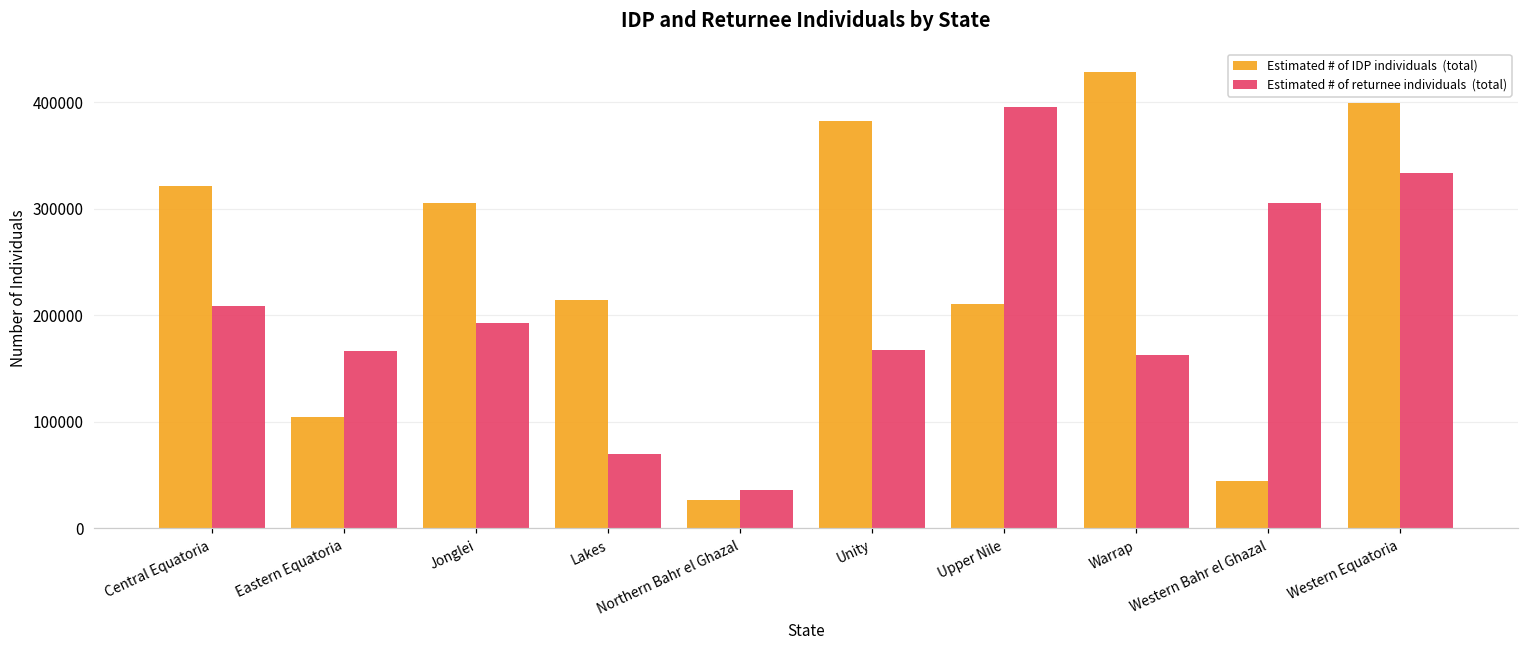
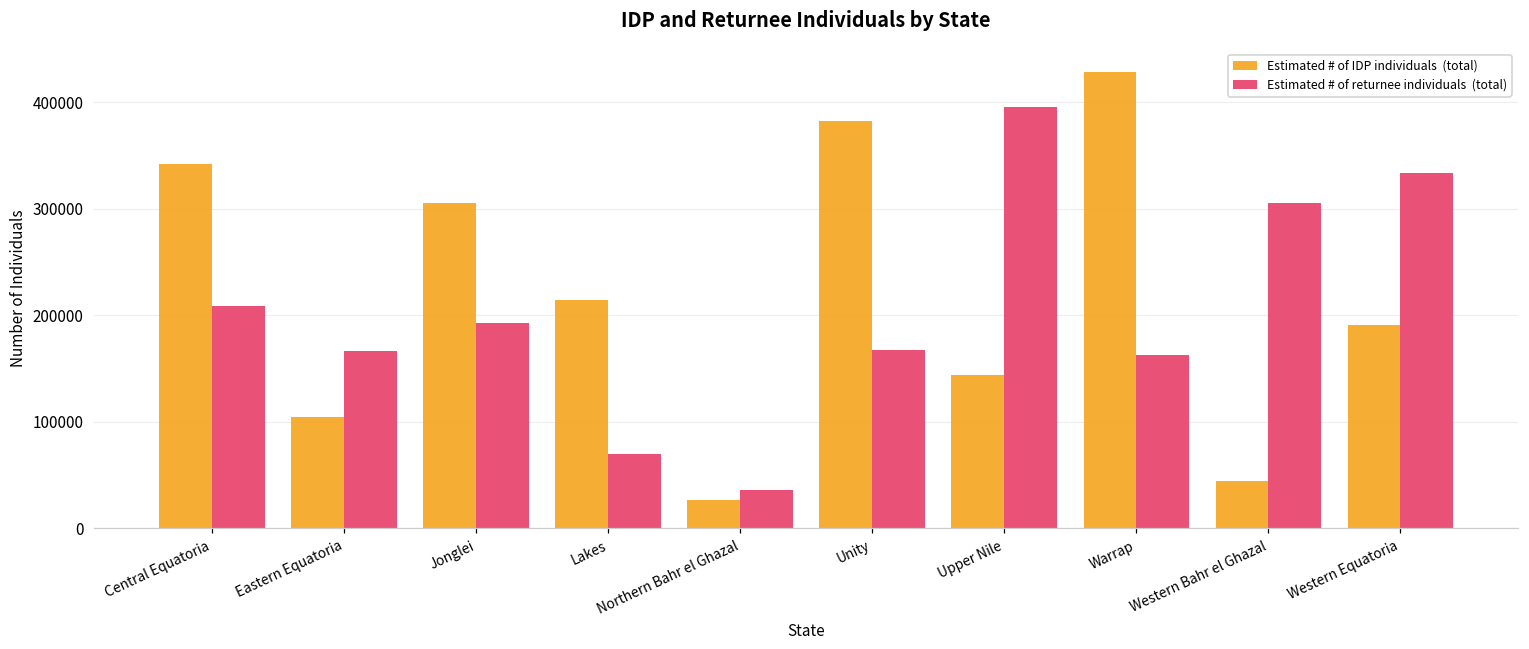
Estimated # of IDP individuals (total), Central Equatoria: 320000 -> 340000
Estimated # of IDP individuals (total), Upper Nile: 210000 -> 140000
Estimated # of IDP individuals (total), Western Equatoria: 400000 -> 190000
